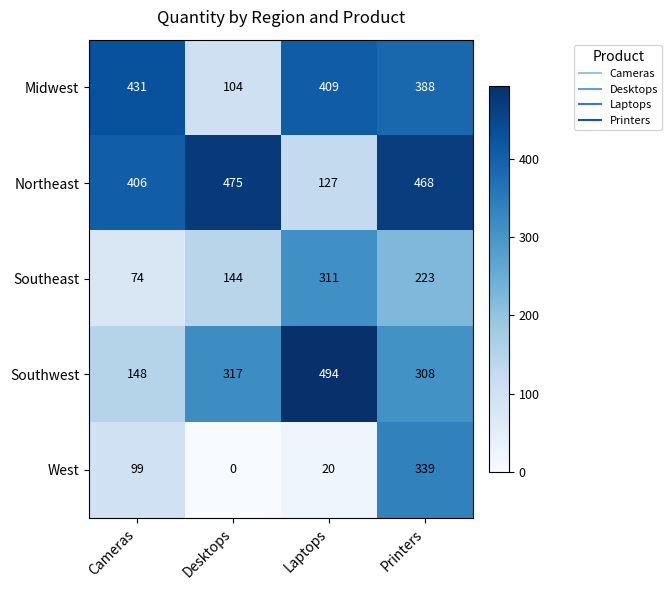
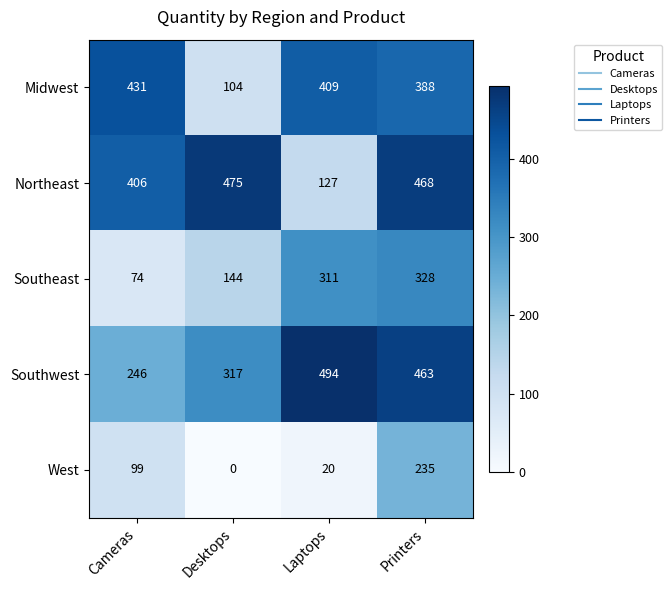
Southeast, Printers: 223 -> 328
Southwest, Cameras: 148 -> 246
Southwest, Printers: 308 -> 463
West, Printers: 339 -> 235
